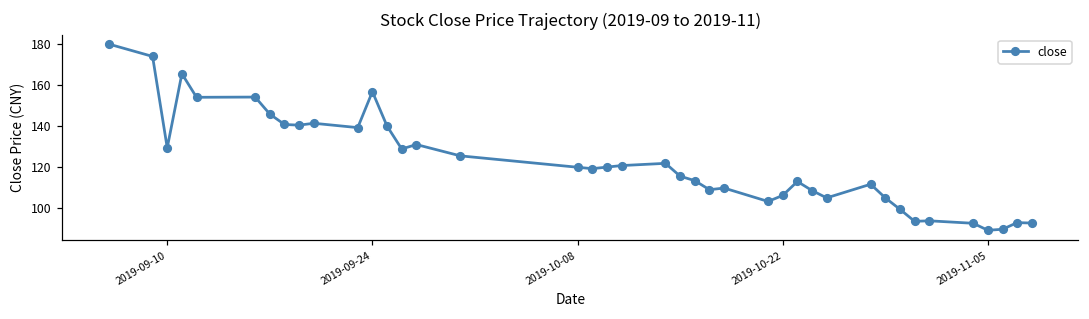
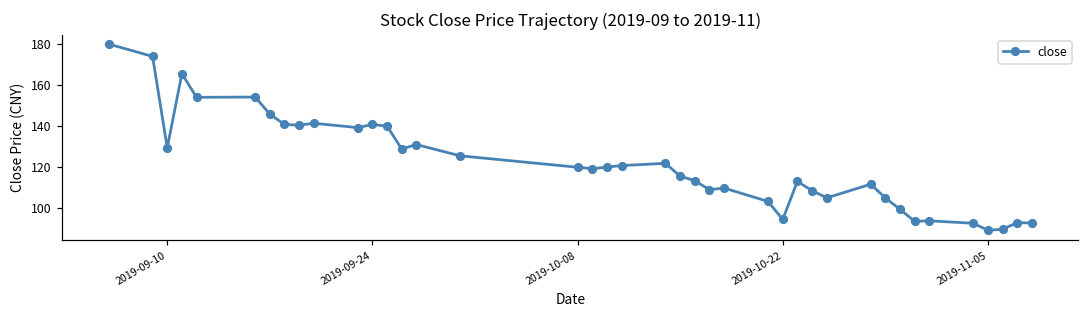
2019-09-24: 157 -> 141
2019-10-22: 106 -> 95
